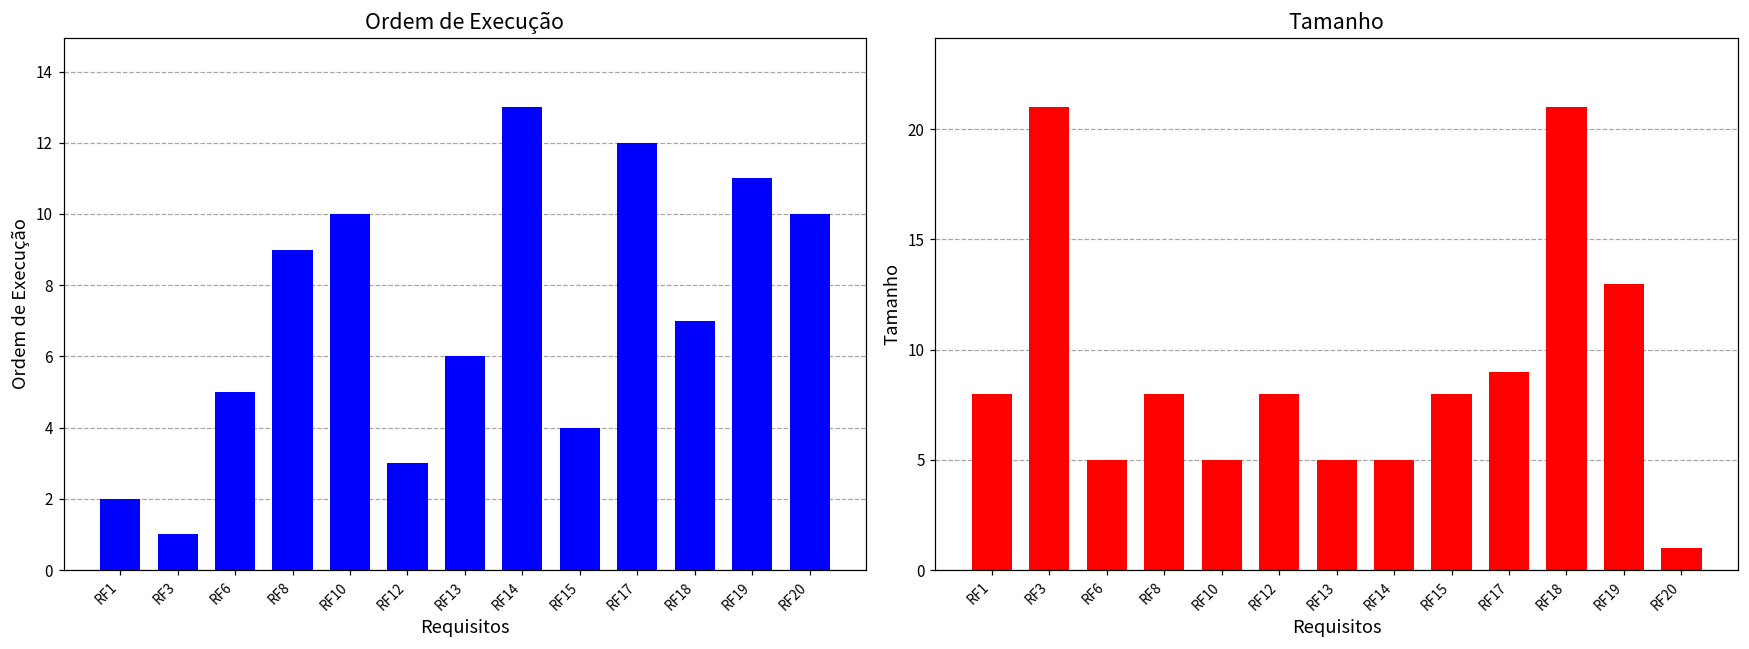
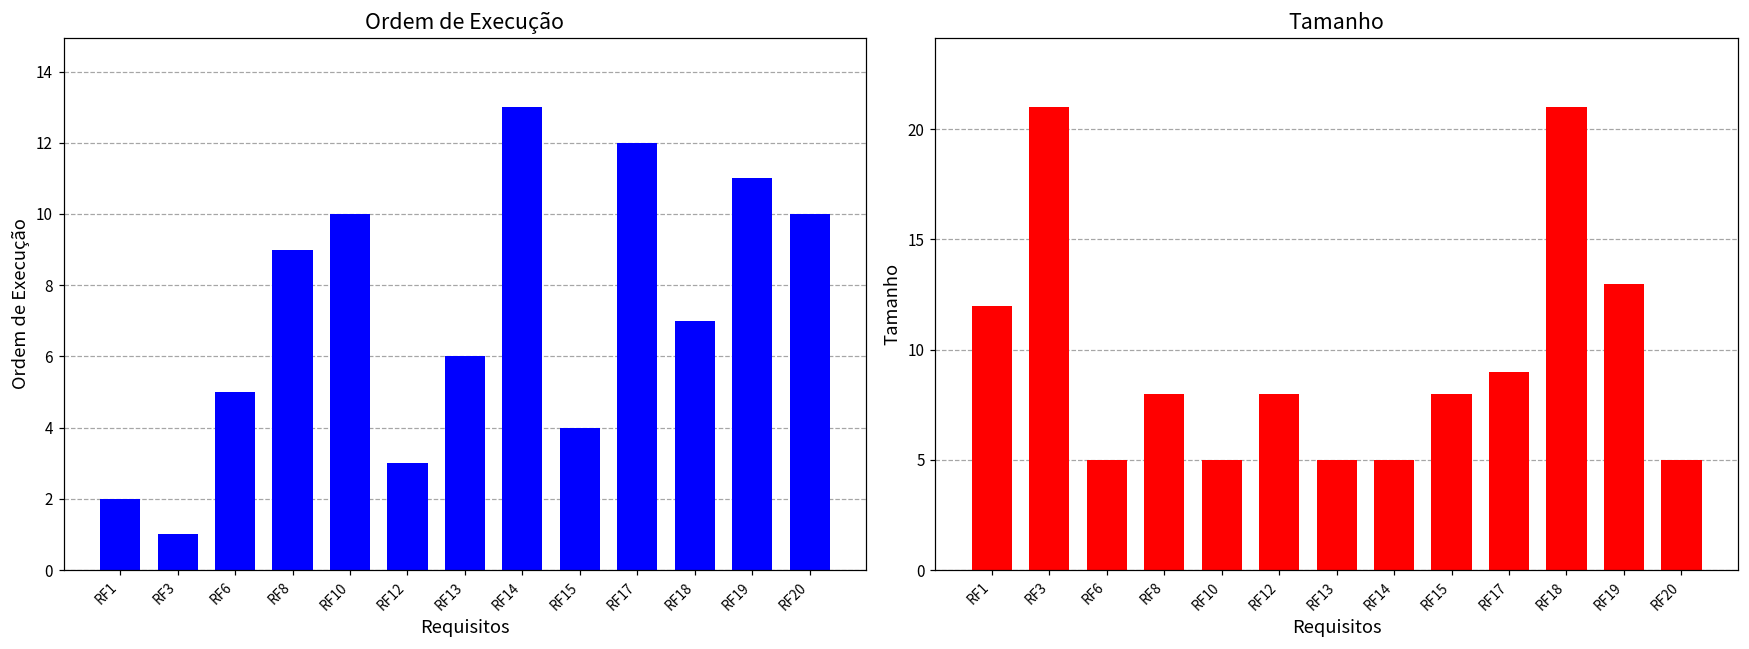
Tamanho, RF1: 8 -> 12
Tamanho, RF20: 1 -> 5
